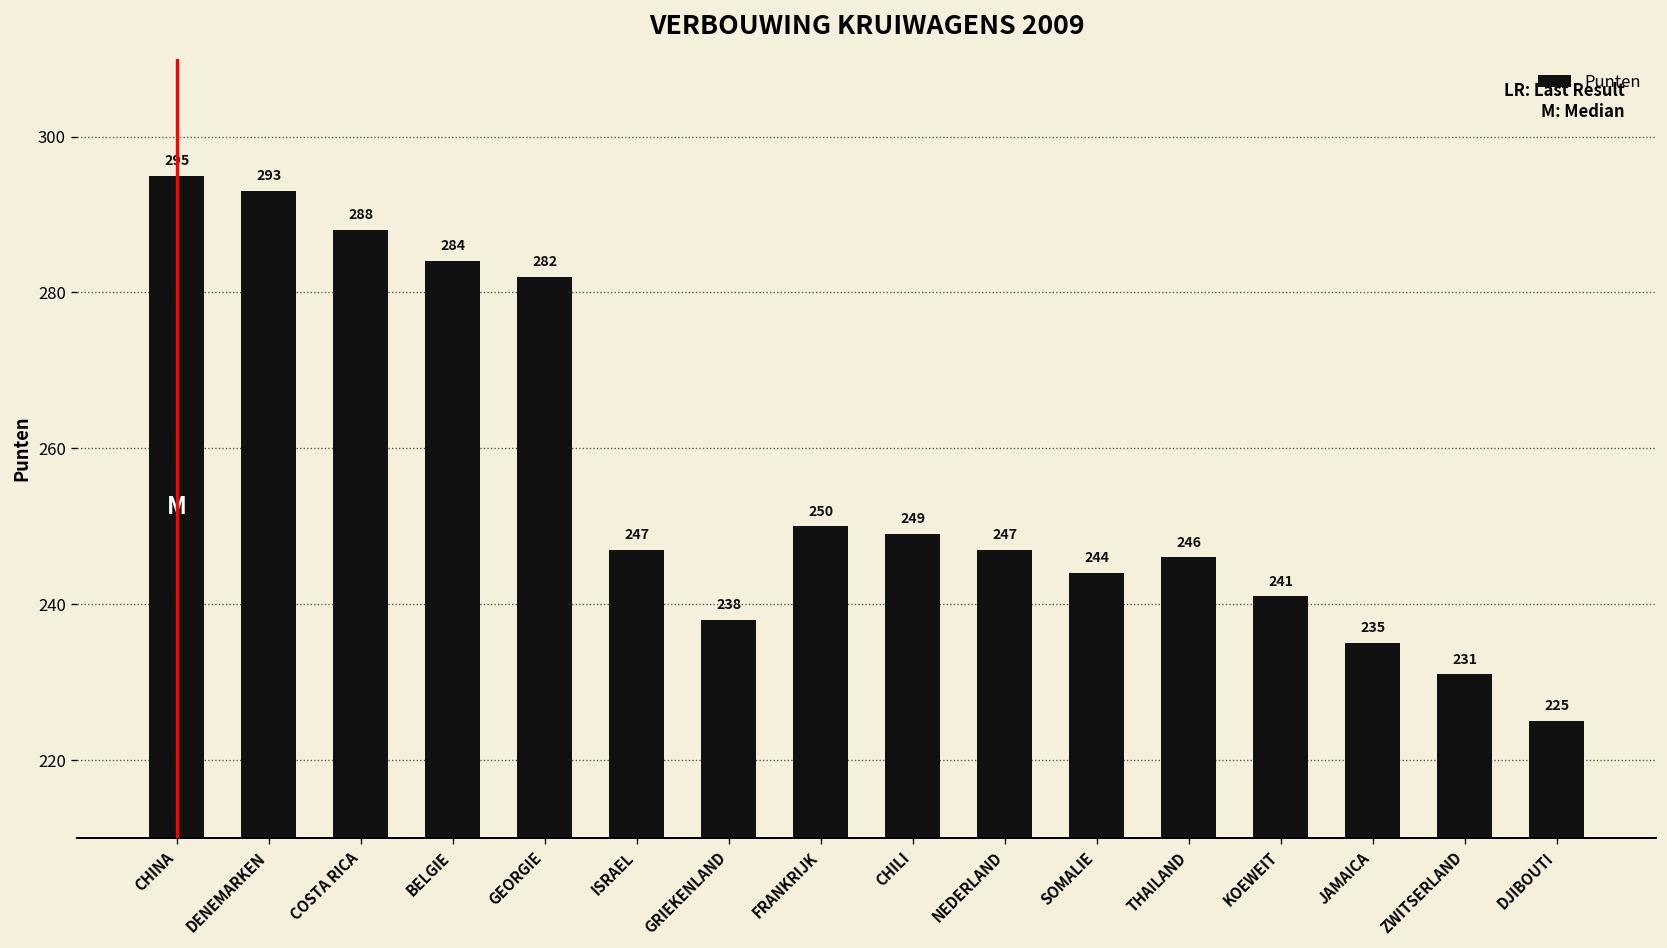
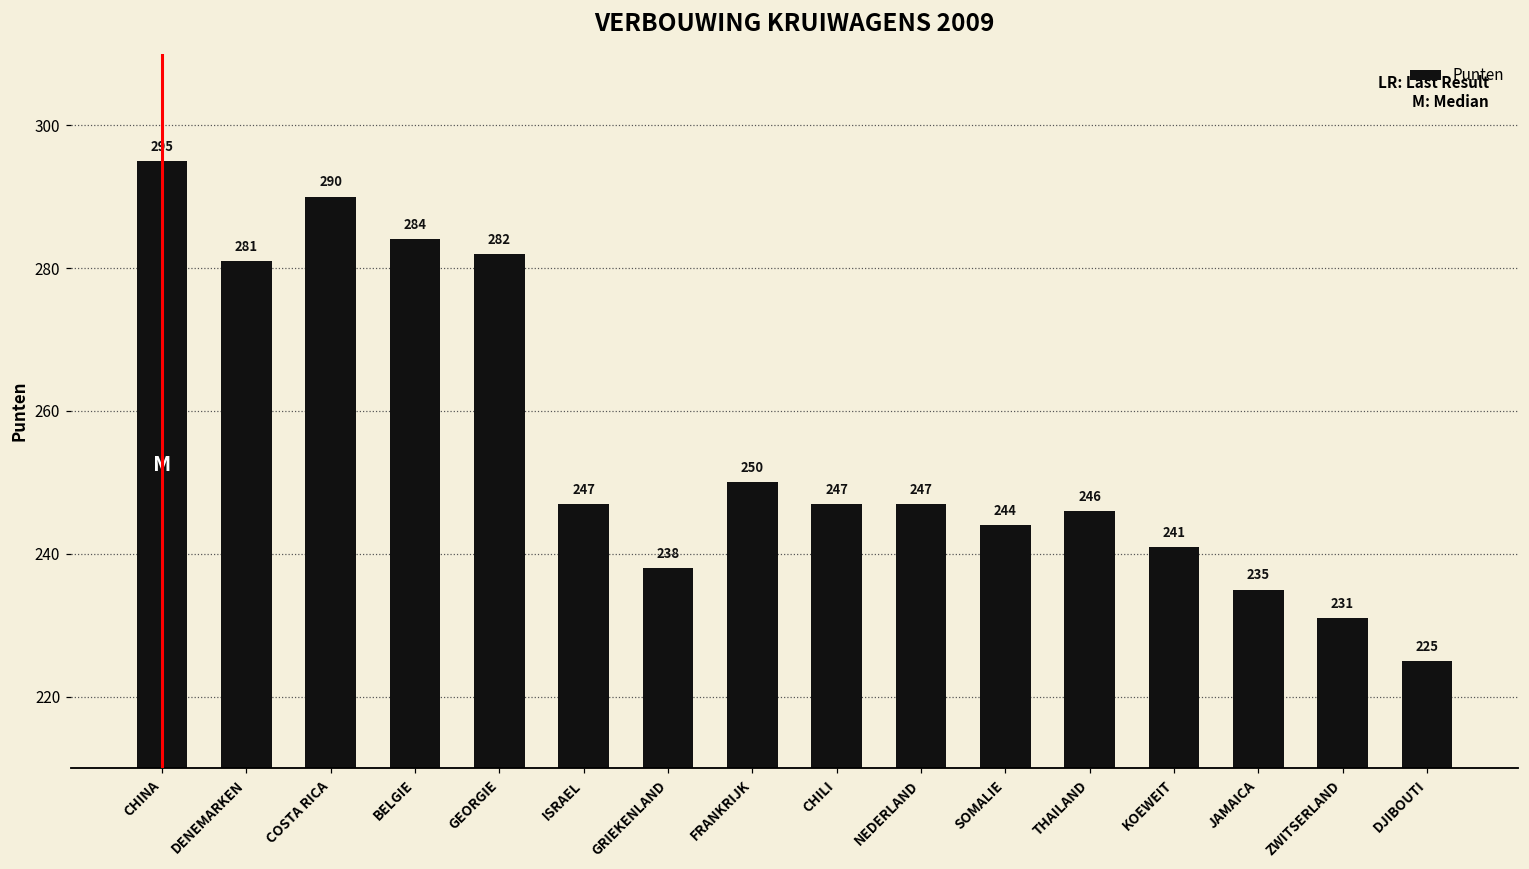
DENEMARKEN: 293 -> 281
COSTA RICA: 288 -> 290
CHILI: 249 -> 247
